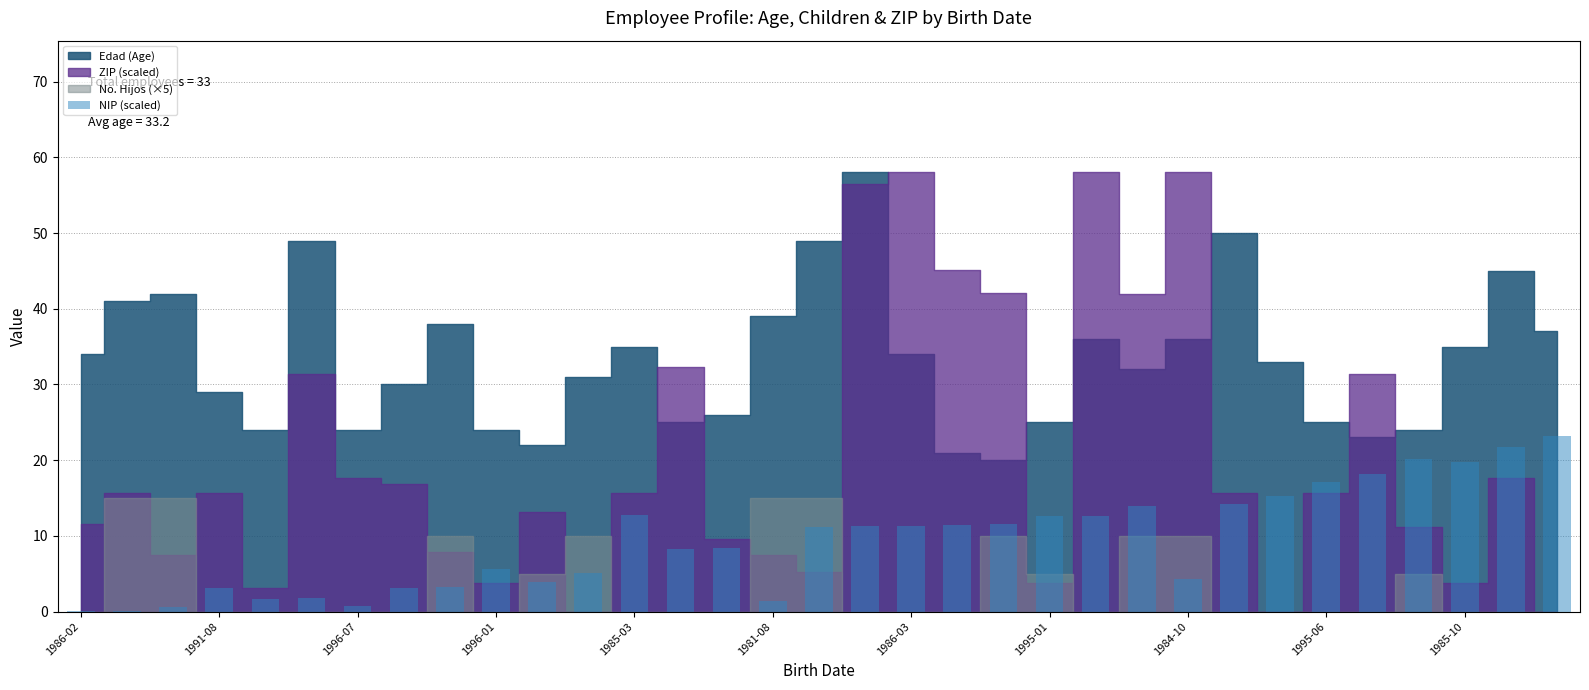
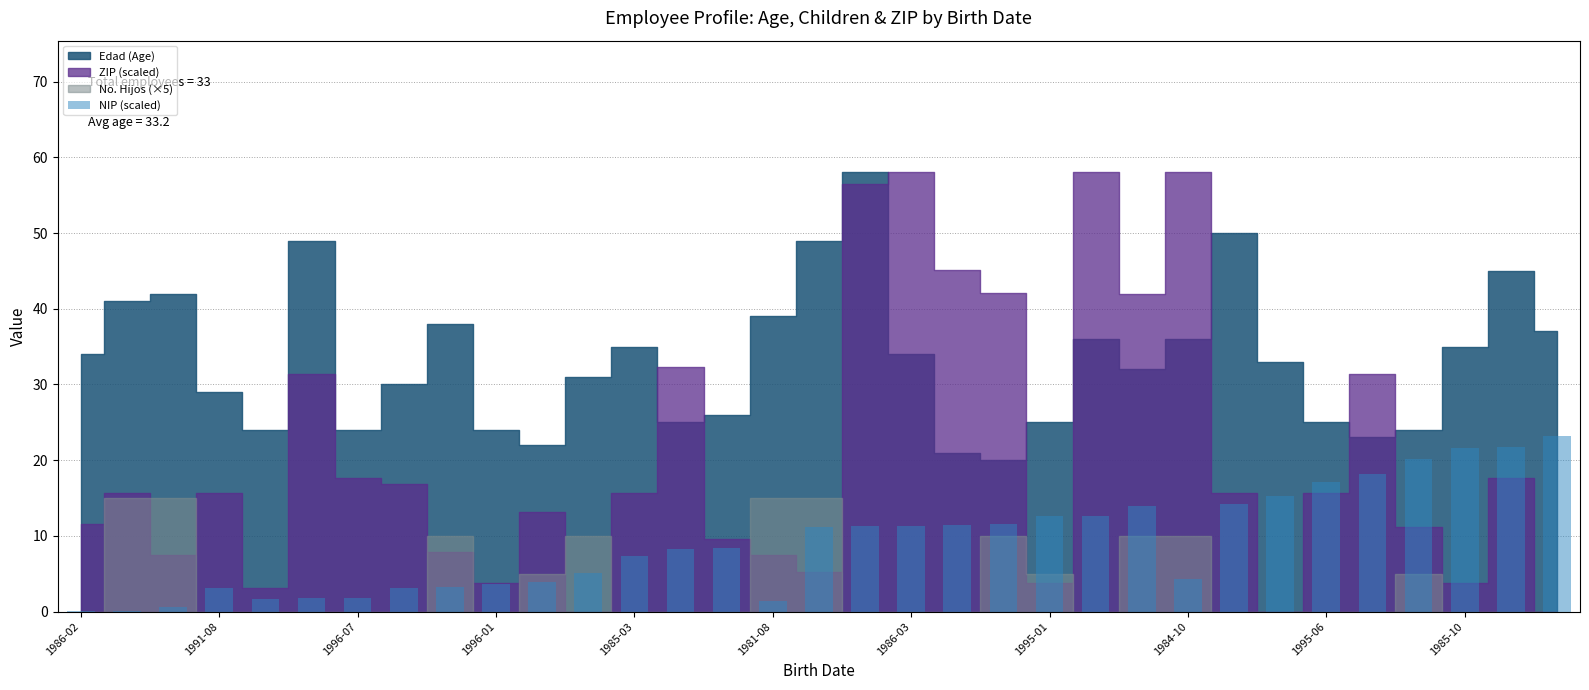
NIP (scaled), 1996-07: 1 -> 2
NIP (scaled), 1996-01: 6 -> 4
NIP (scaled), 1985-03: 13 -> 7
NIP (scaled), 1985-10: 20 -> 22
